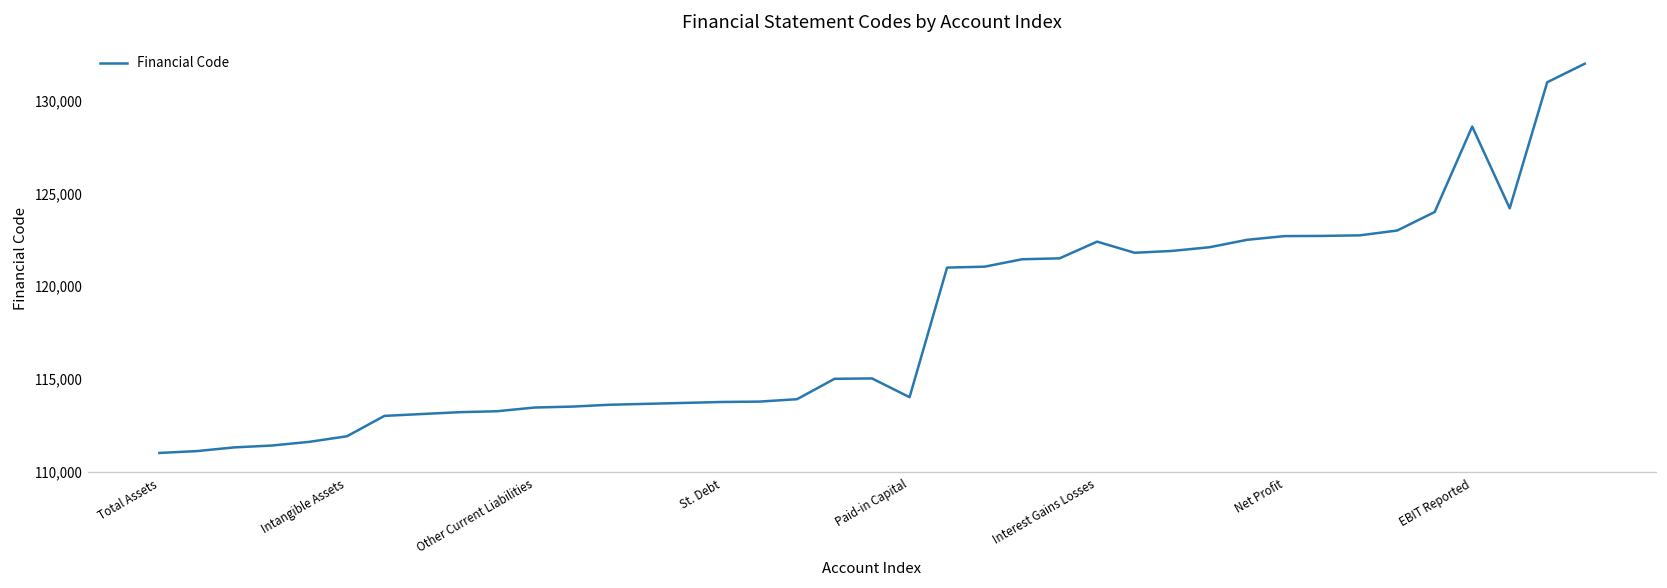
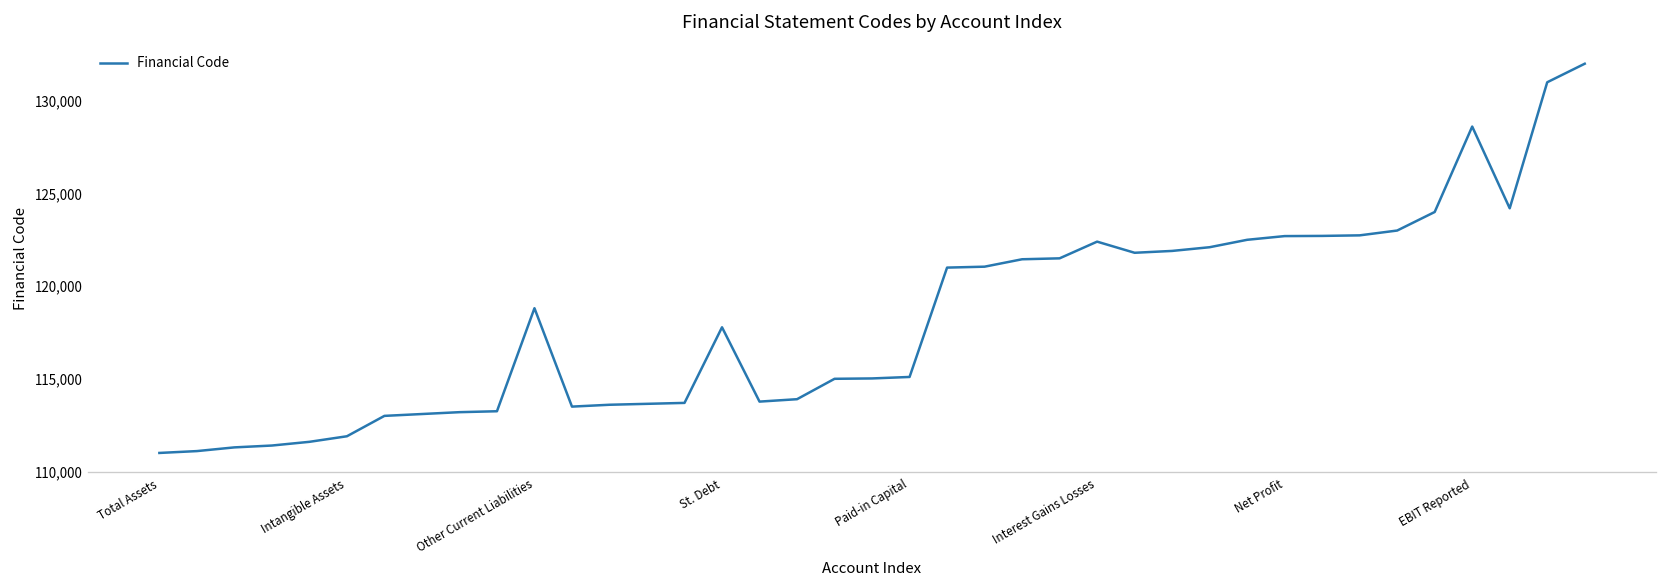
Other Current Liabilities: 113,500 -> 118,800
St. Debt: 113,800 -> 117,800
Paid-in Capital: 114,000 -> 115,100
